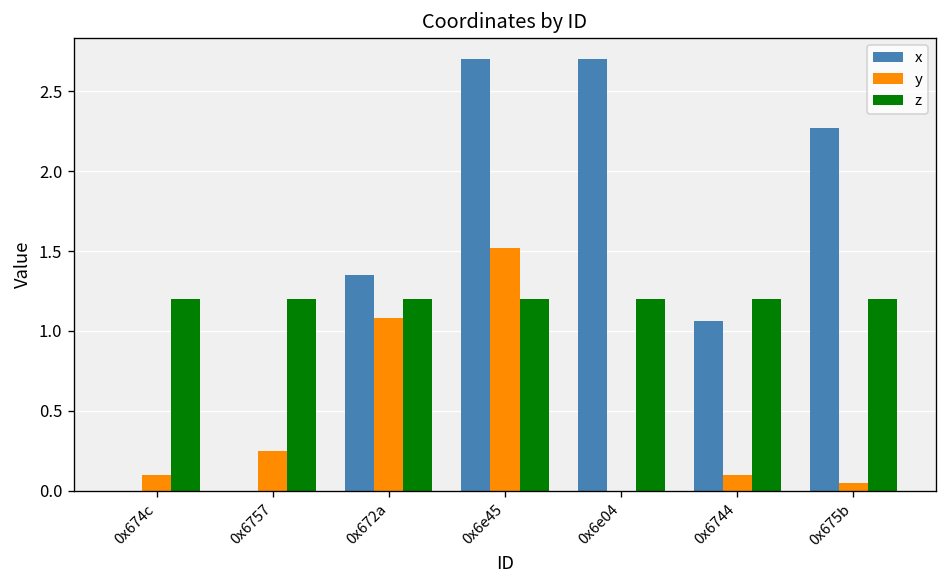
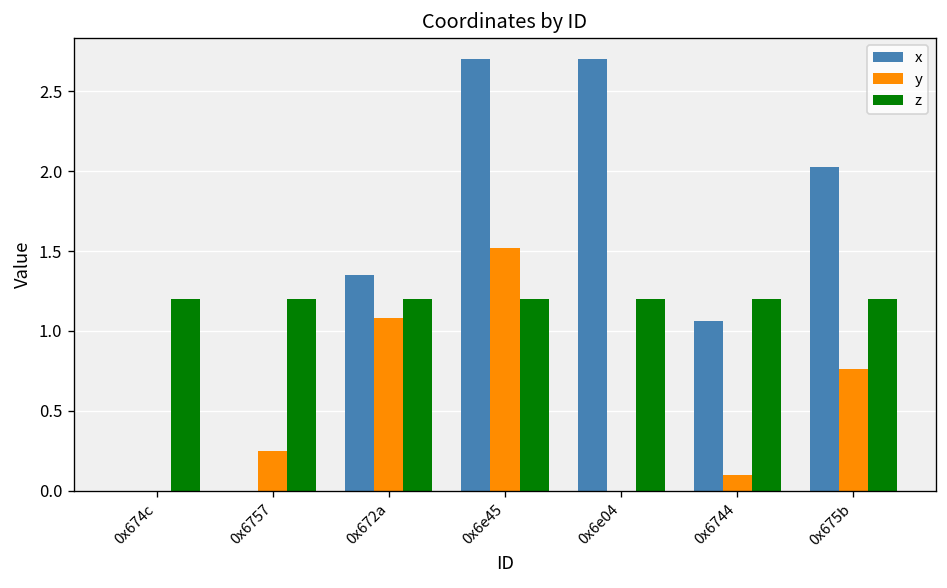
y, 0x674c: 0.1 -> 0.0
x, 0x675b: 2.27 -> 2.03
y, 0x675b: 0.05 -> 0.76
